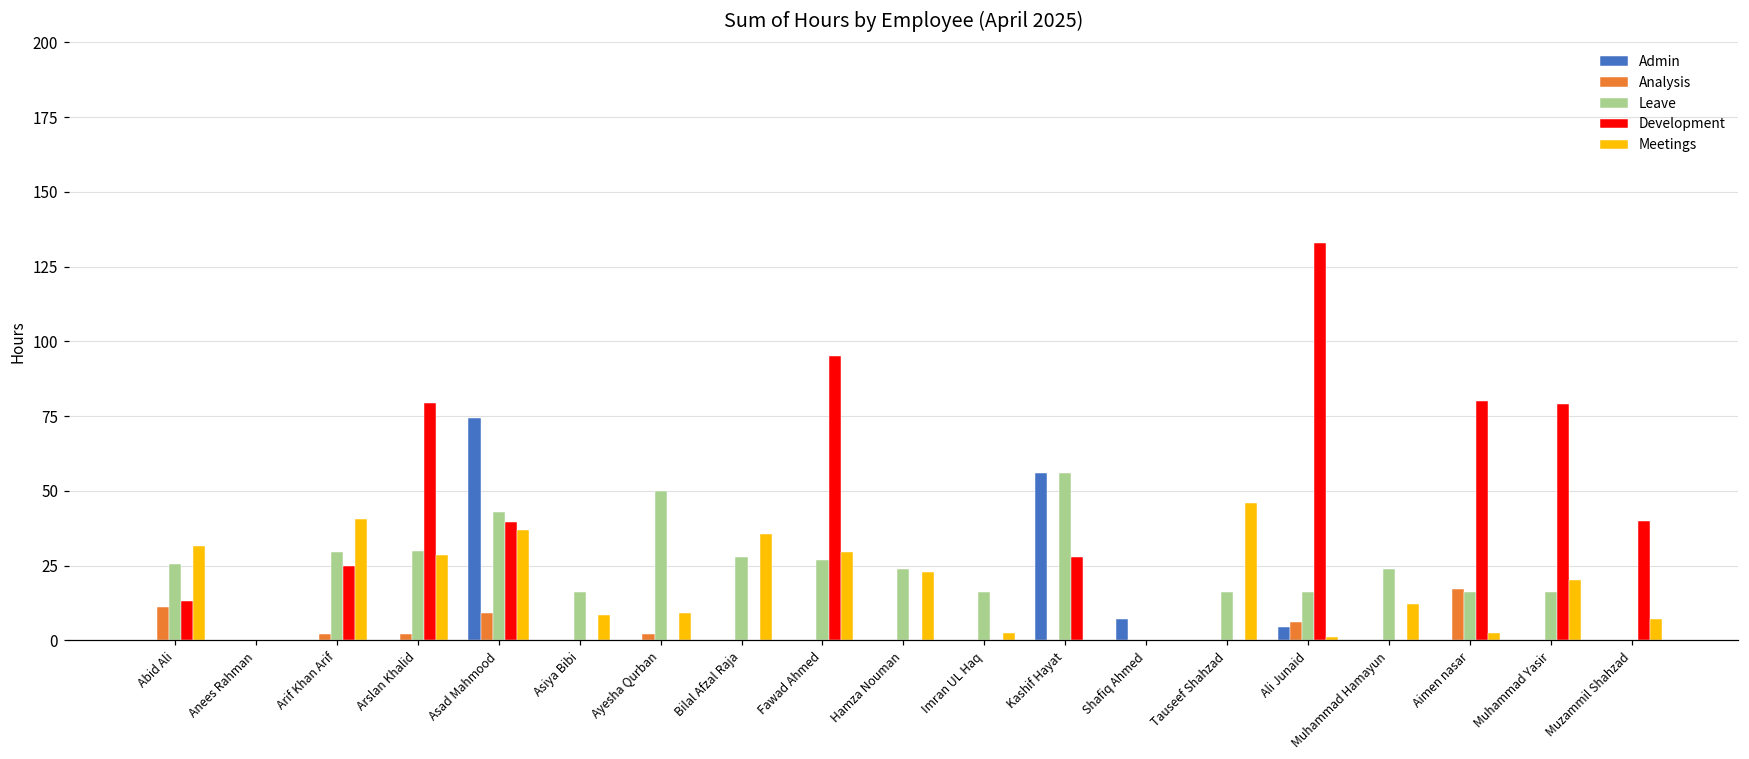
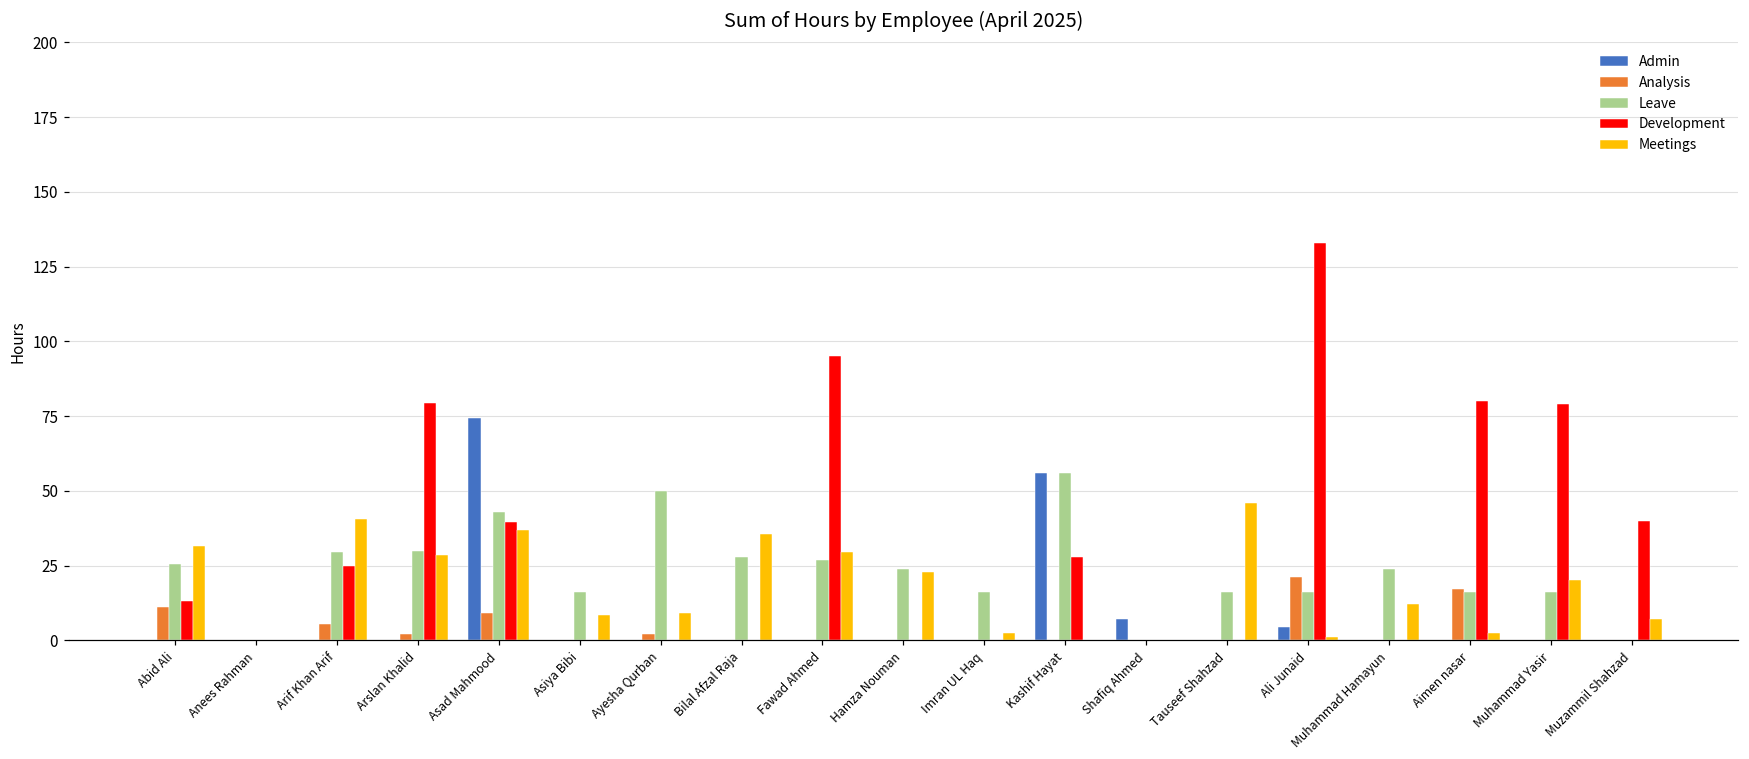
Analysis, Arif Khan Arif: 2 -> 6
Analysis, Ali Junaid: 6 -> 21
